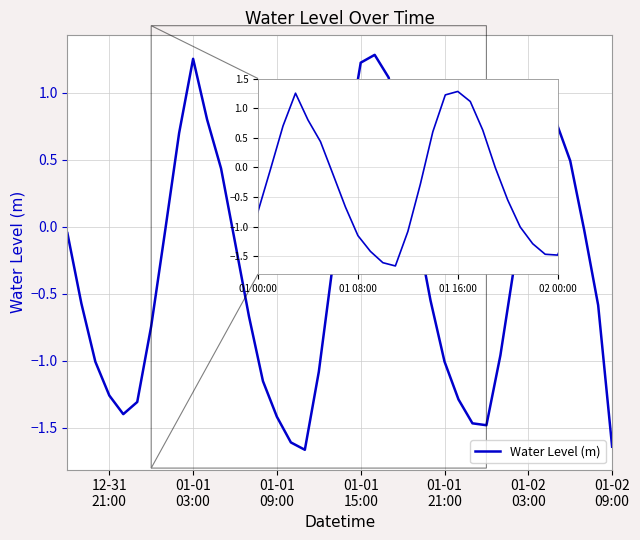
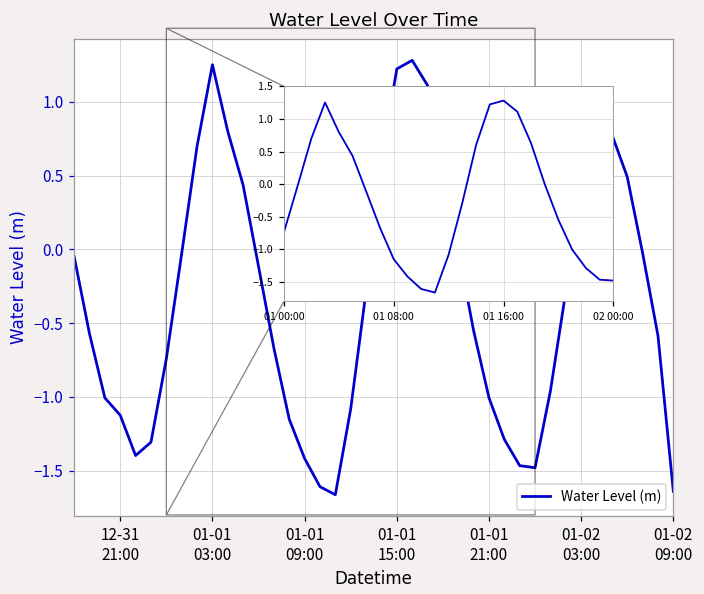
12-31 21:00: -1.26 -> -1.12
